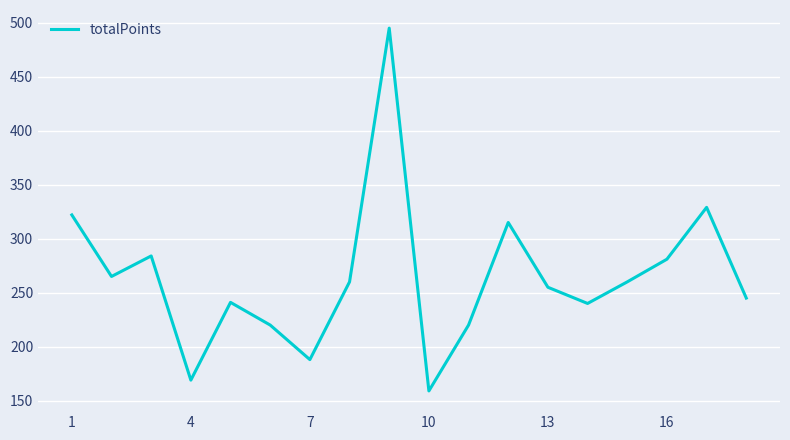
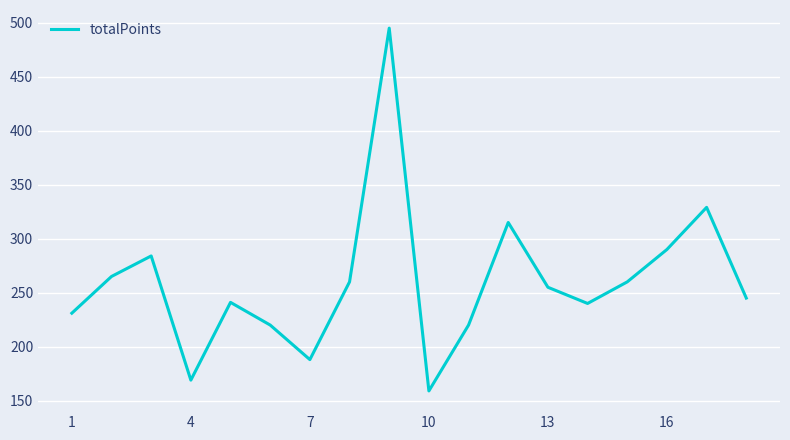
1: 322 -> 231
16: 281 -> 290
